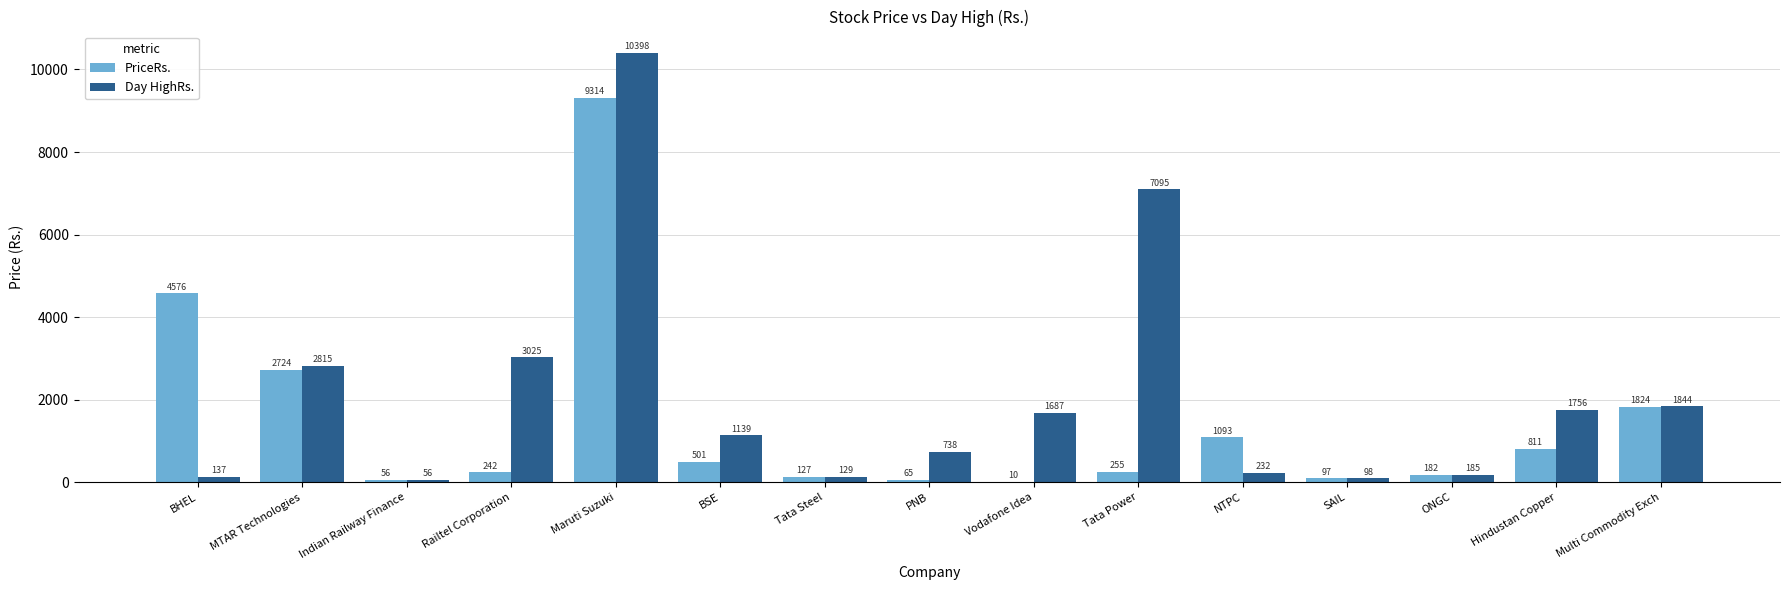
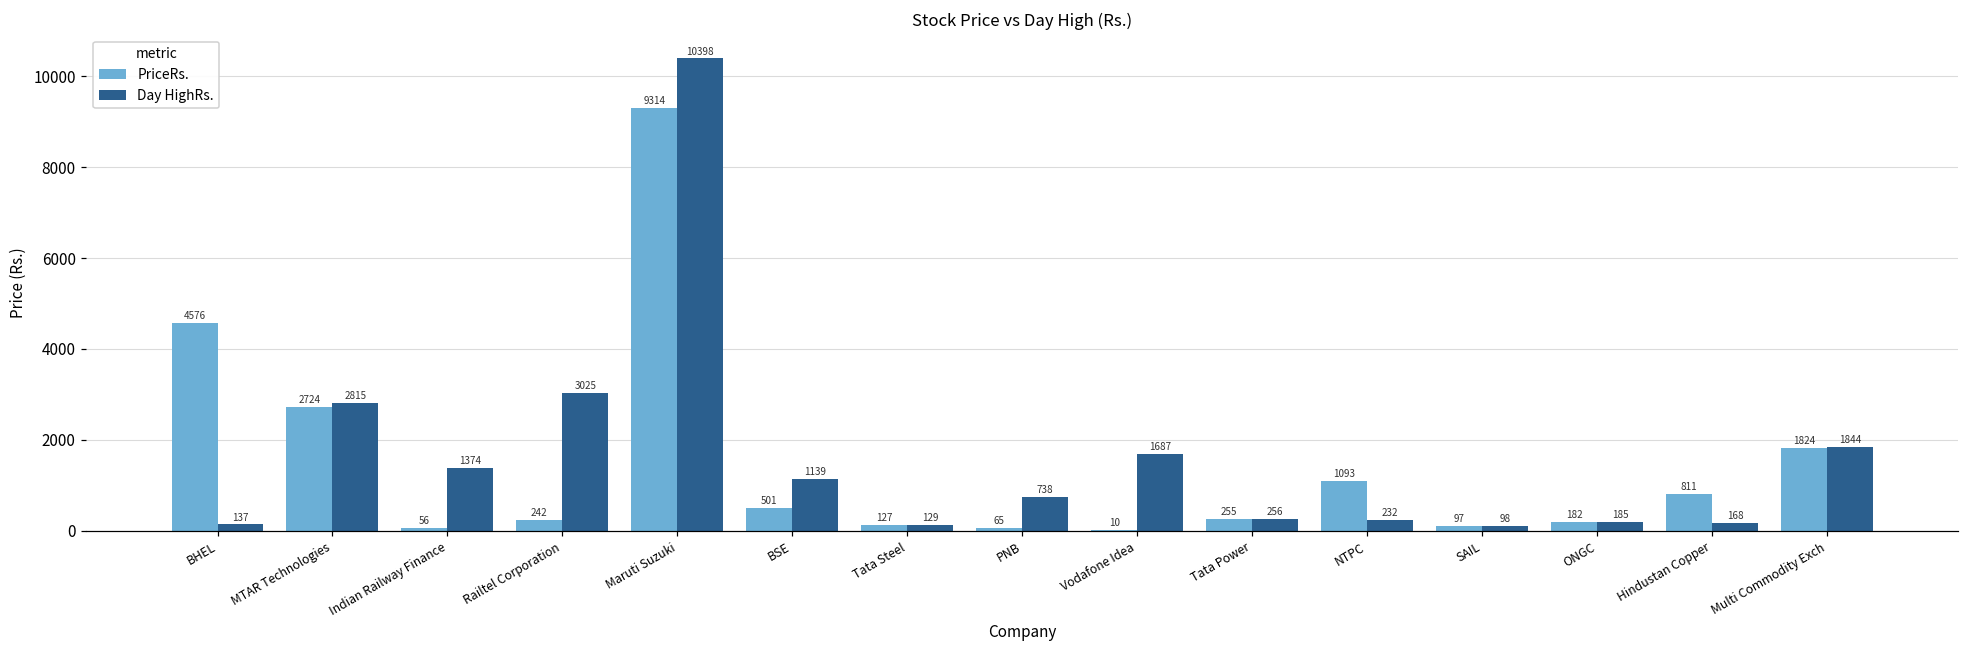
Day HighRs., Indian Railway Finance: 56 -> 1374
Day HighRs., Tata Power: 7095 -> 256
Day HighRs., Hindustan Copper: 1756 -> 168
